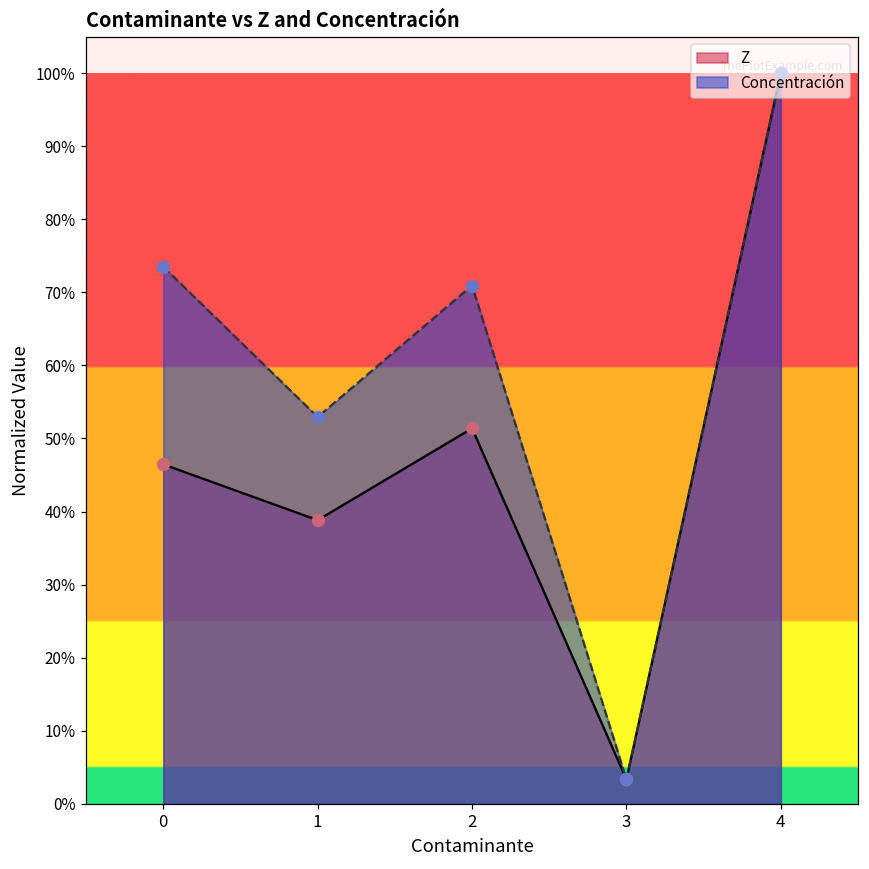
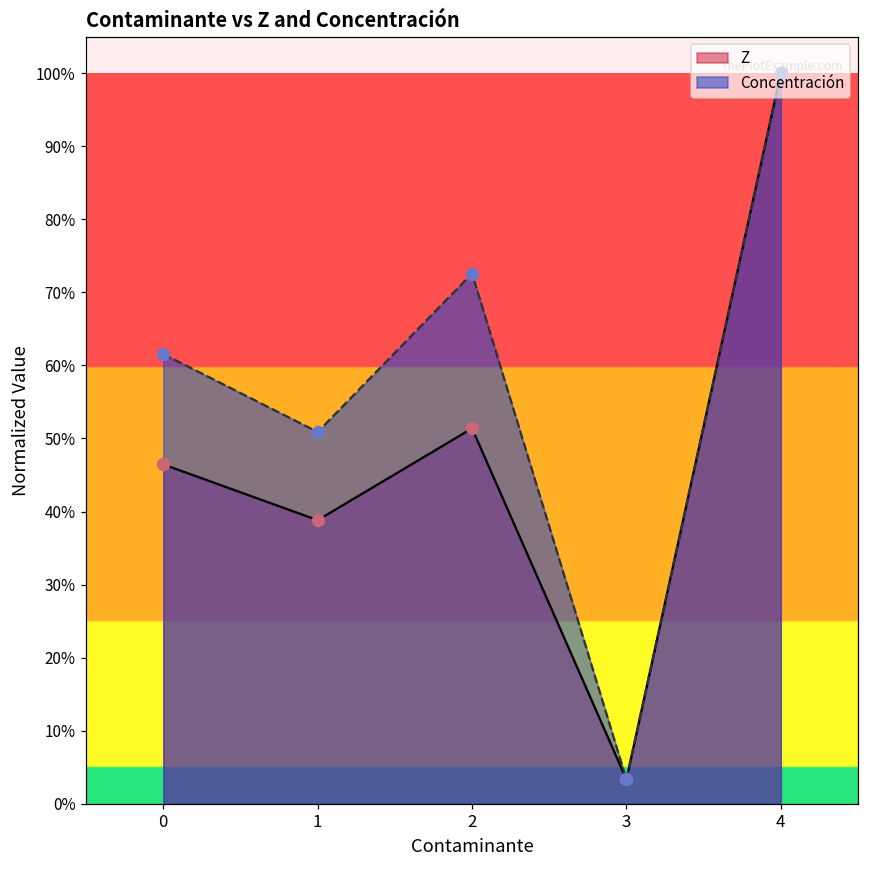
Concentración, 0: 73% -> 62%
Concentración, 1: 53% -> 51%
Concentración, 2: 71% -> 73%
